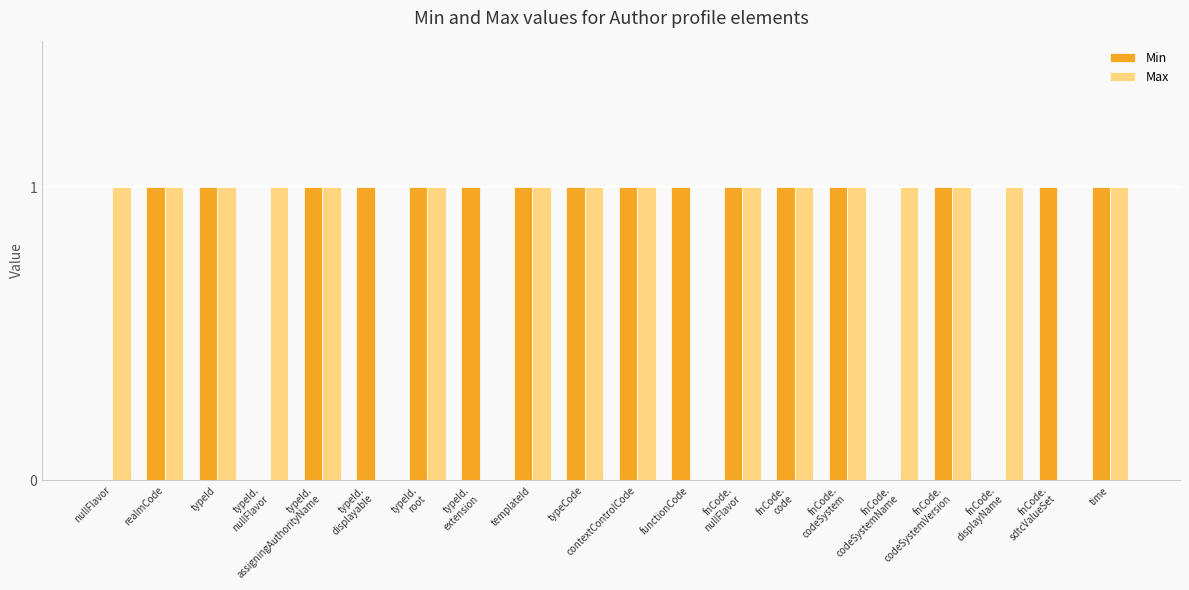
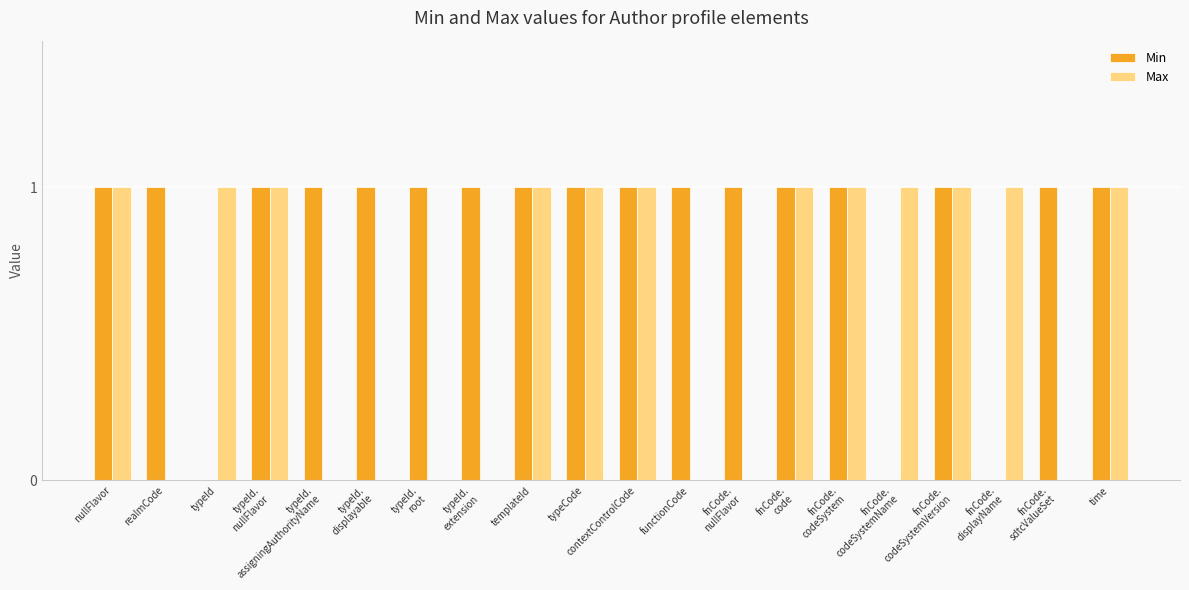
Min, nullFlavor: 0 -> 1
Max, realmCode: 1 -> 0
Min, typeId: 1 -> 0
Min, typeId. nullFlavor: 0 -> 1
Max, typeId. assigningAuthorityName: 1 -> 0
Max, typeId. root: 1 -> 0
Max, fnCode. nullFlavor: 1 -> 0
